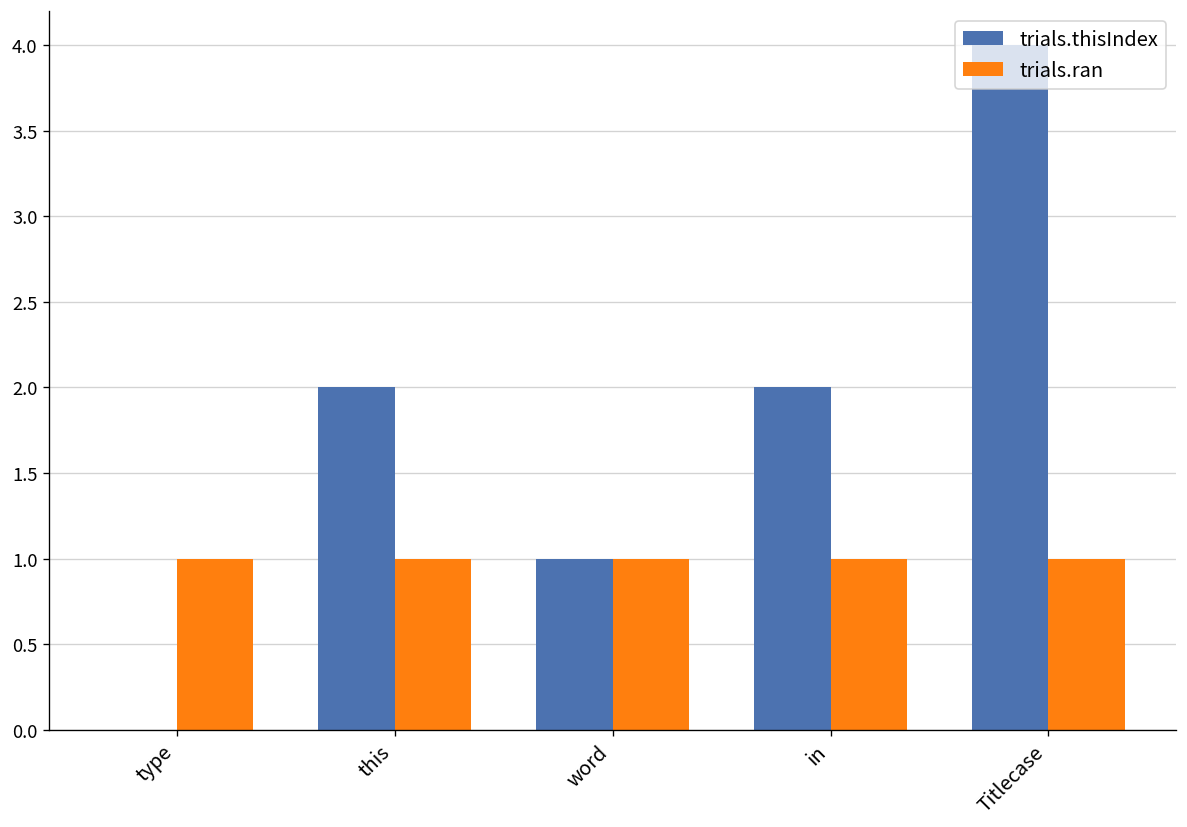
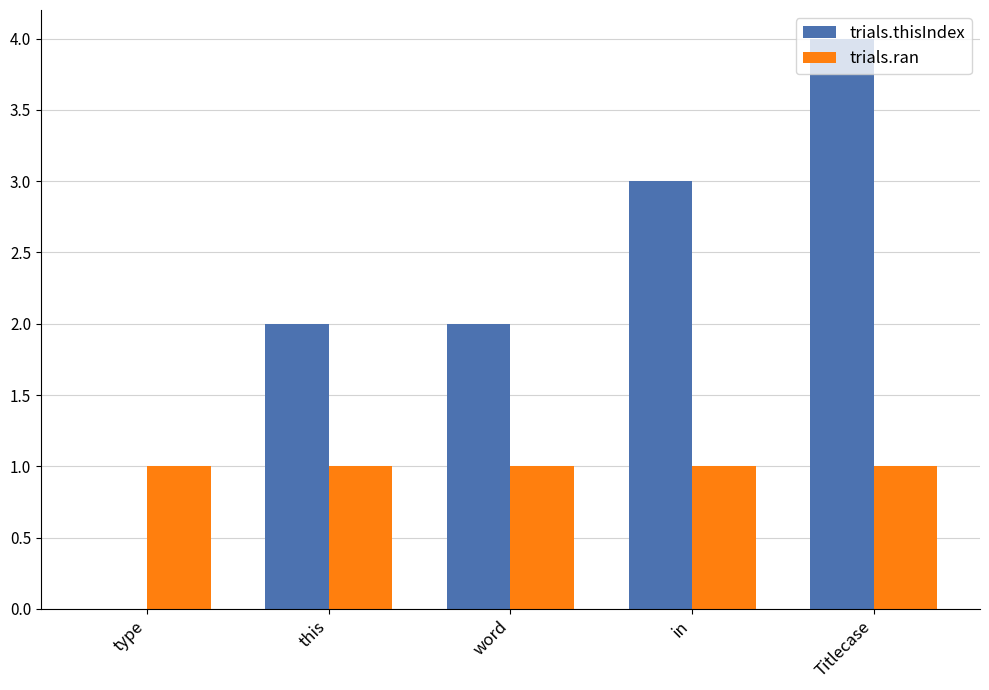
trials.thisIndex, word: 1 -> 2
trials.thisIndex, in: 2 -> 3
